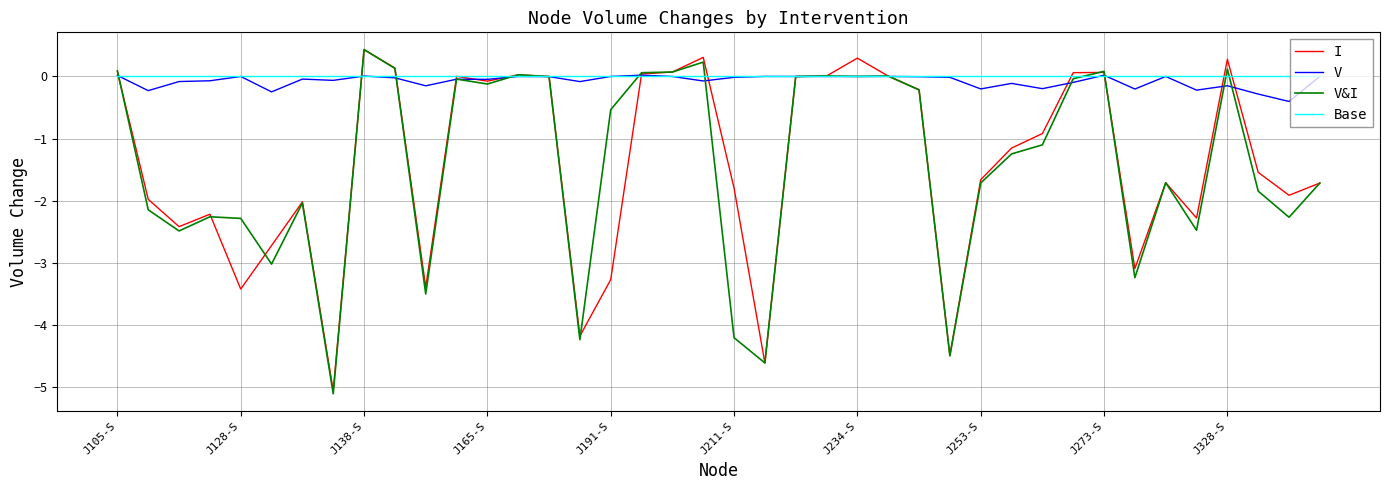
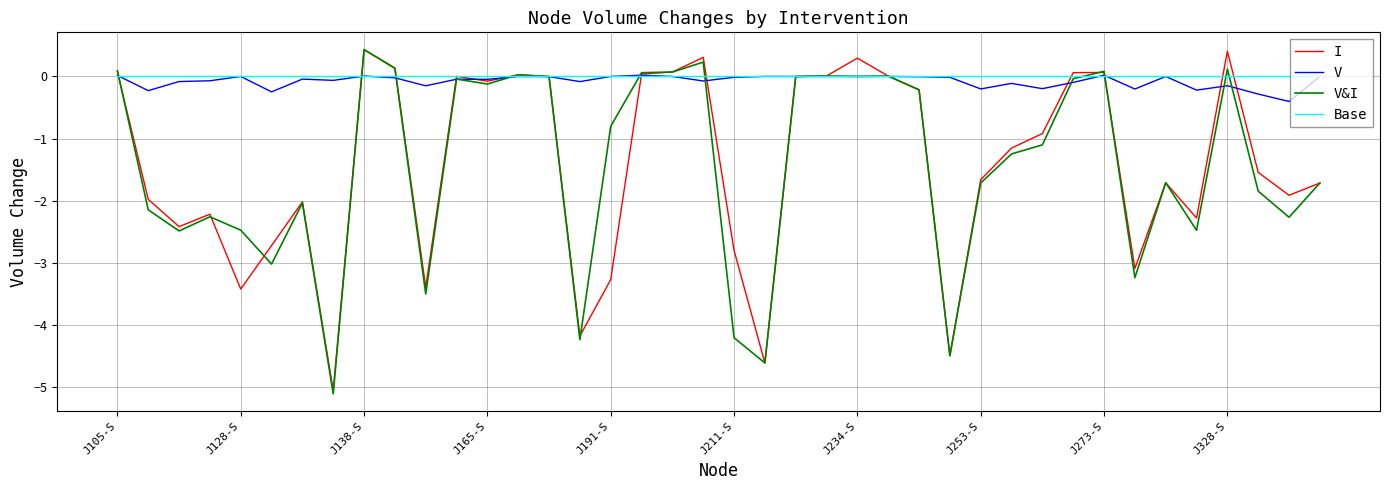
V&I, J128-S: -2.3 -> -2.5
V&I, J191-S: -0.5 -> -0.8
I, J211-S: -1.8 -> -2.8
I, J328-S: 0.3 -> 0.4
